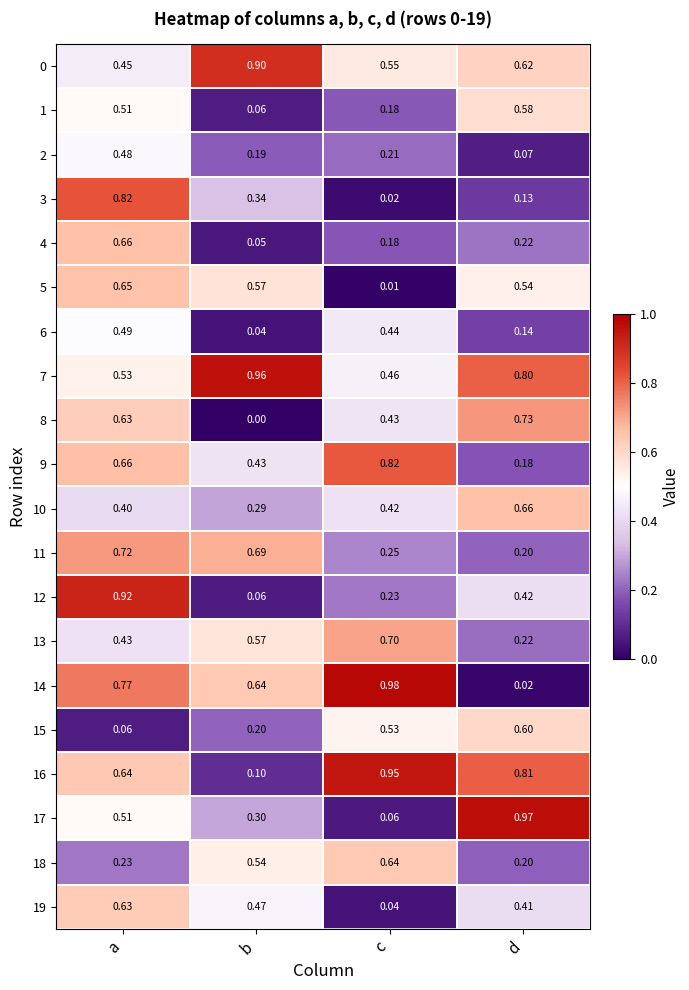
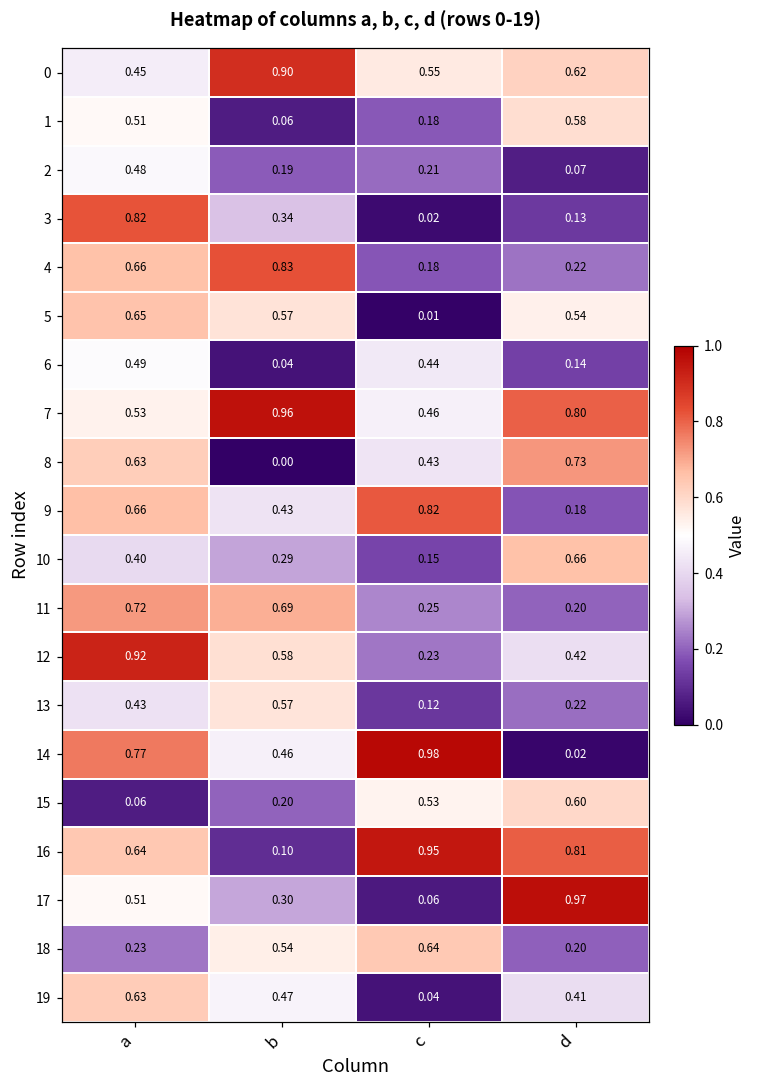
4, b: 0.05 -> 0.83
10, c: 0.42 -> 0.15
12, b: 0.06 -> 0.58
13, c: 0.70 -> 0.12
14, b: 0.64 -> 0.46
